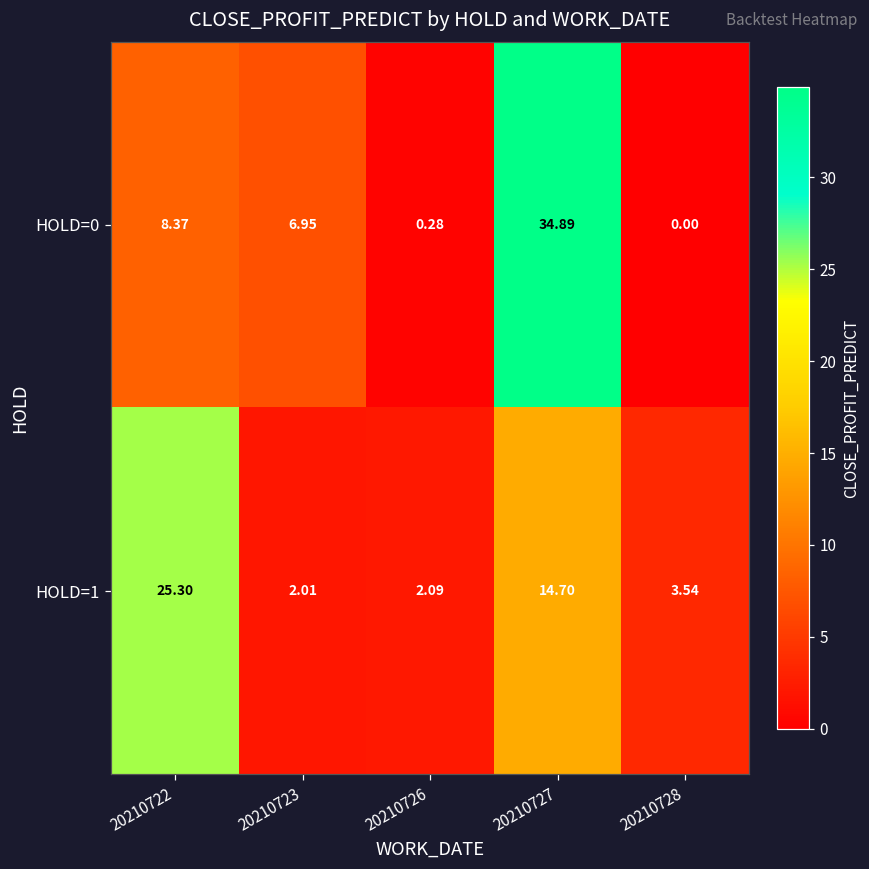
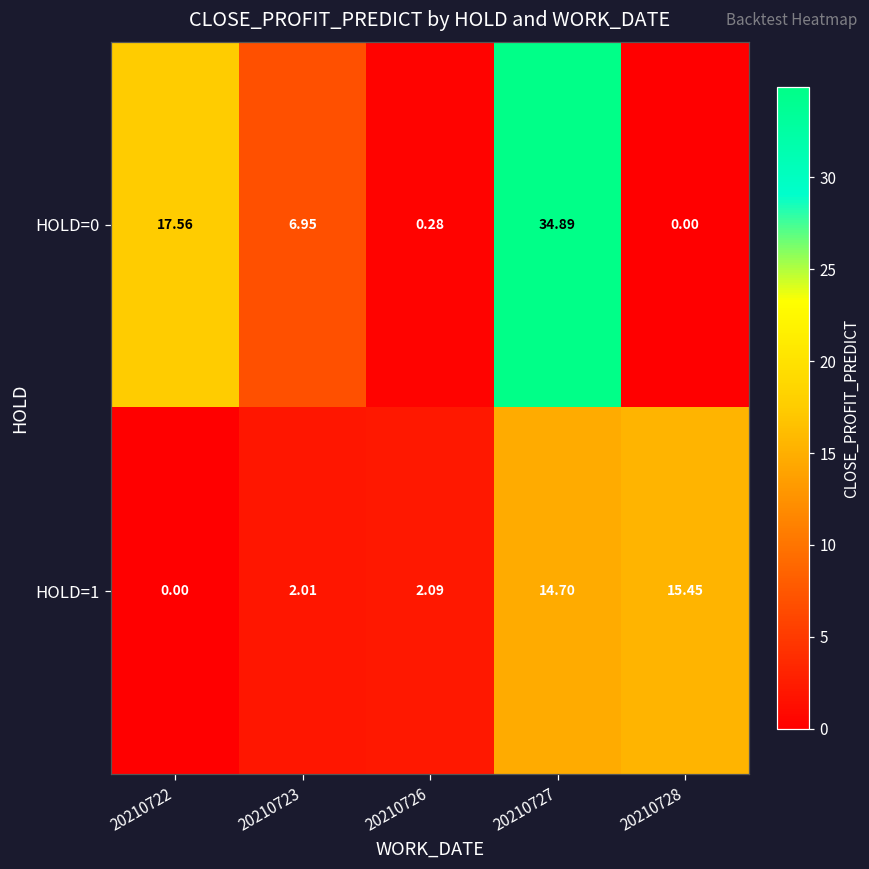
HOLD=0, 20210722: 8.37 -> 17.56
HOLD=1, 20210722: 25.30 -> 0.00
HOLD=1, 20210728: 3.54 -> 15.45
